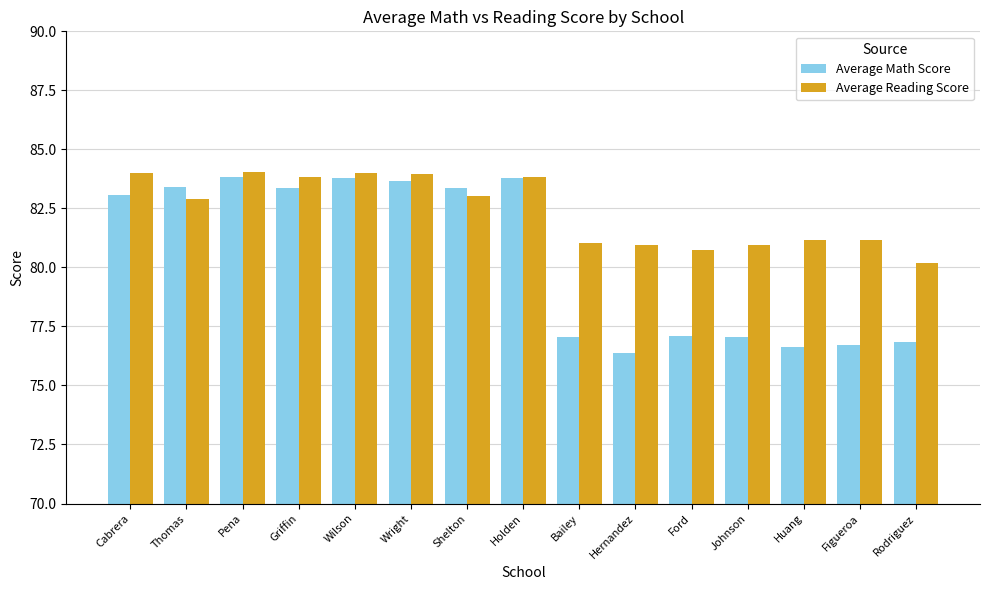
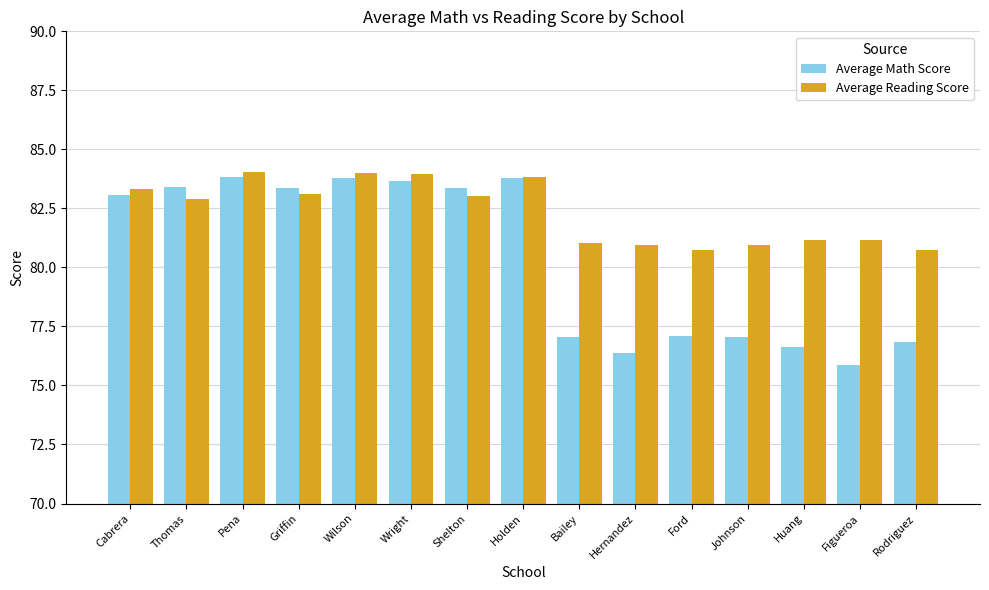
Average Reading Score, Cabrera: 84.0 -> 83.3
Average Reading Score, Griffin: 83.8 -> 83.1
Average Math Score, Figueroa: 76.7 -> 75.9
Average Reading Score, Rodriguez: 80.2 -> 80.7
